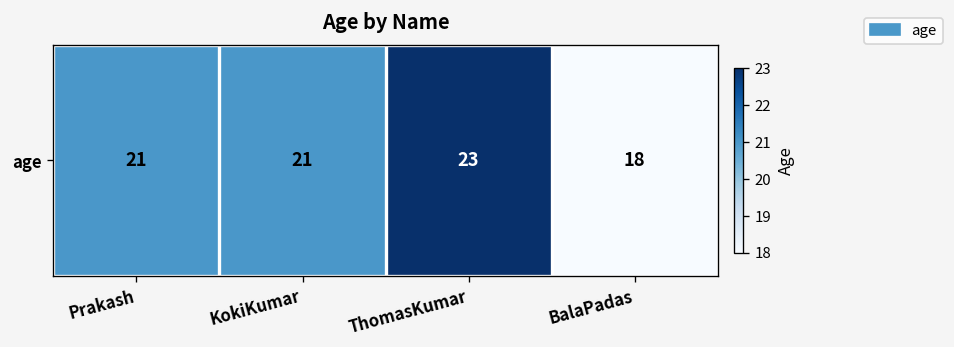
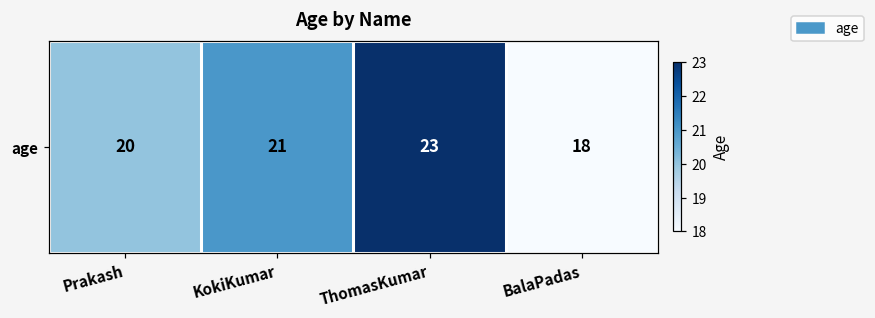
age, Prakash: 21 -> 20
